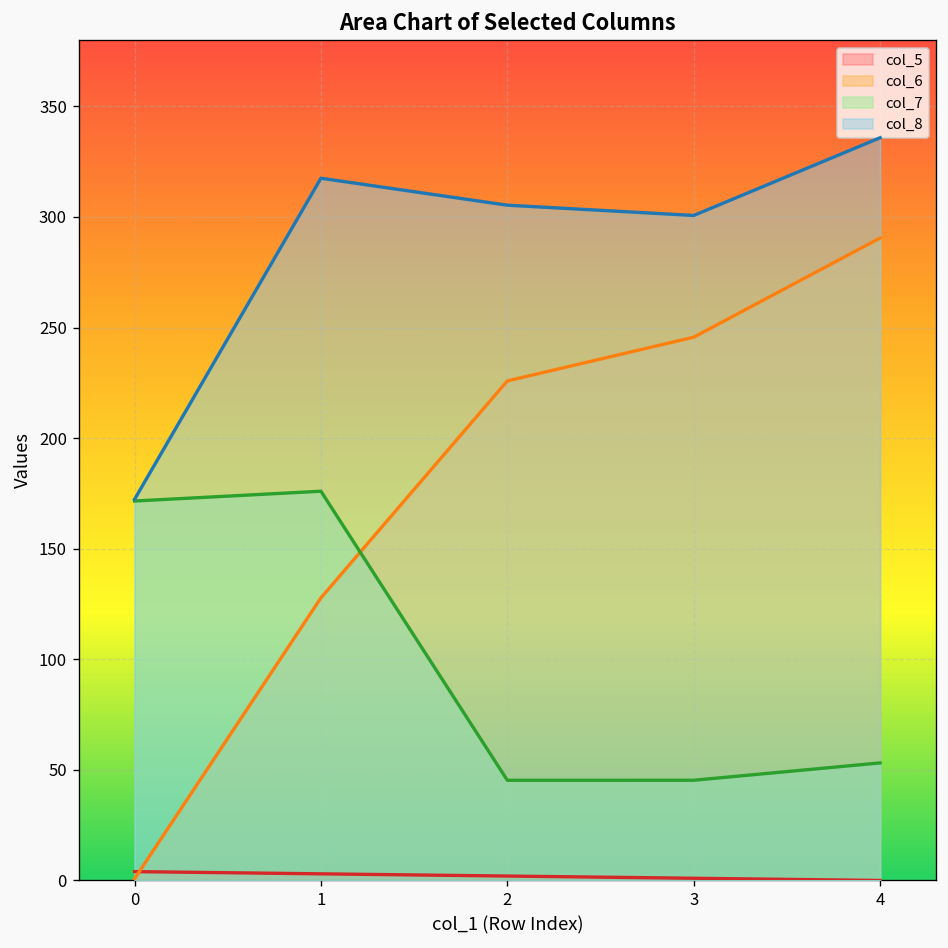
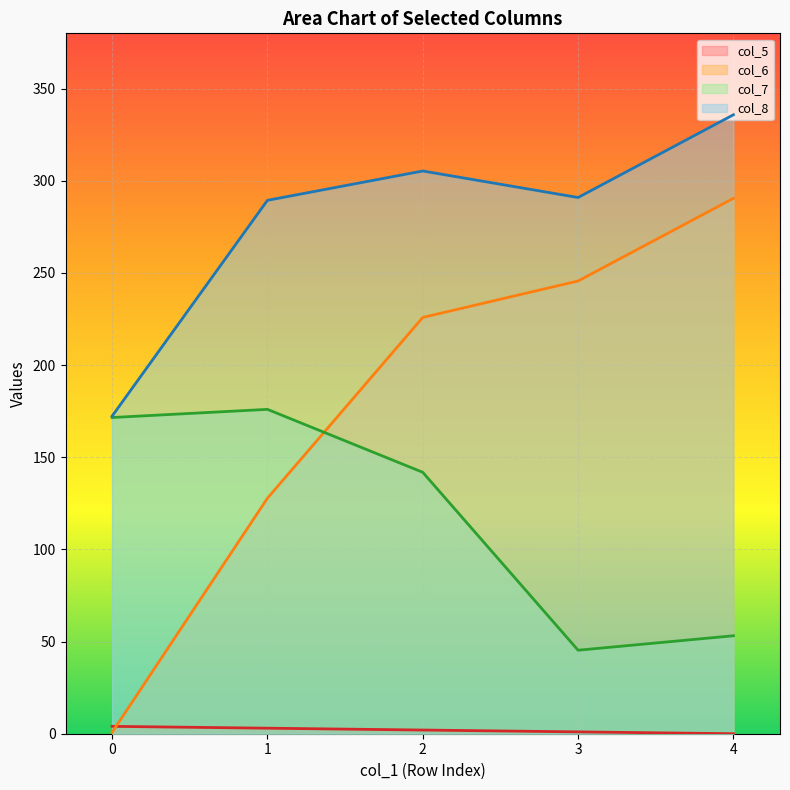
col_8, 1: 318 -> 289
col_7, 2: 45 -> 142
col_8, 3: 301 -> 291
